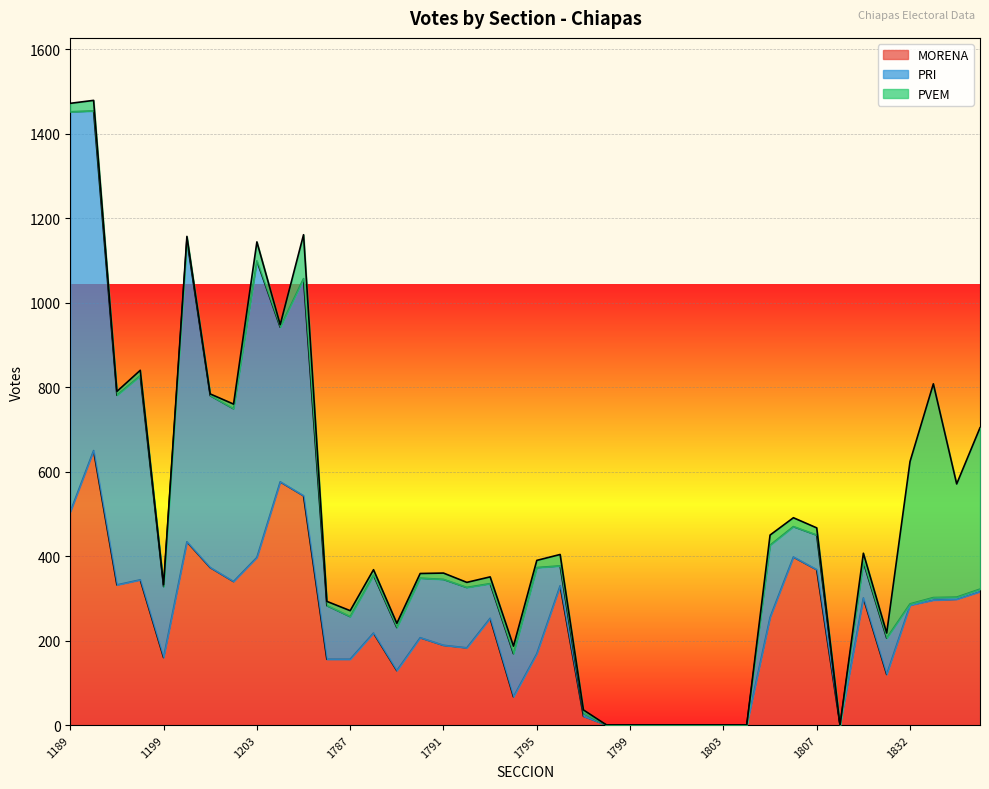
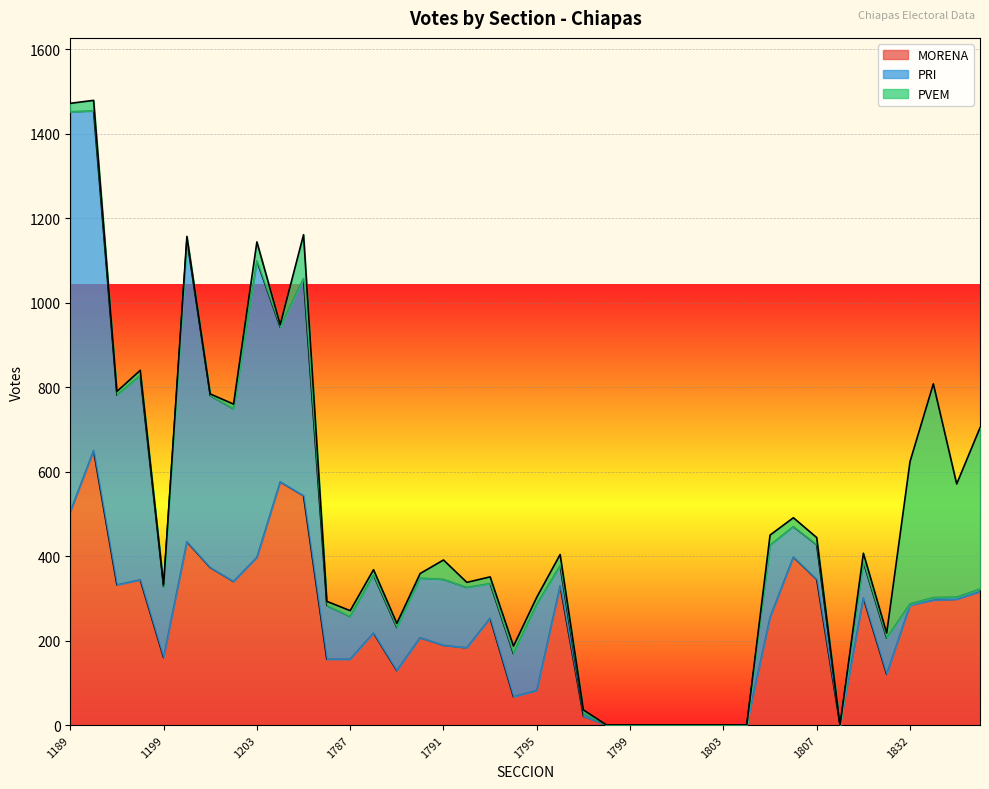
PVEM, 1791: 20 -> 50
MORENA, 1795: 170 -> 80
MORENA, 1807: 370 -> 350
